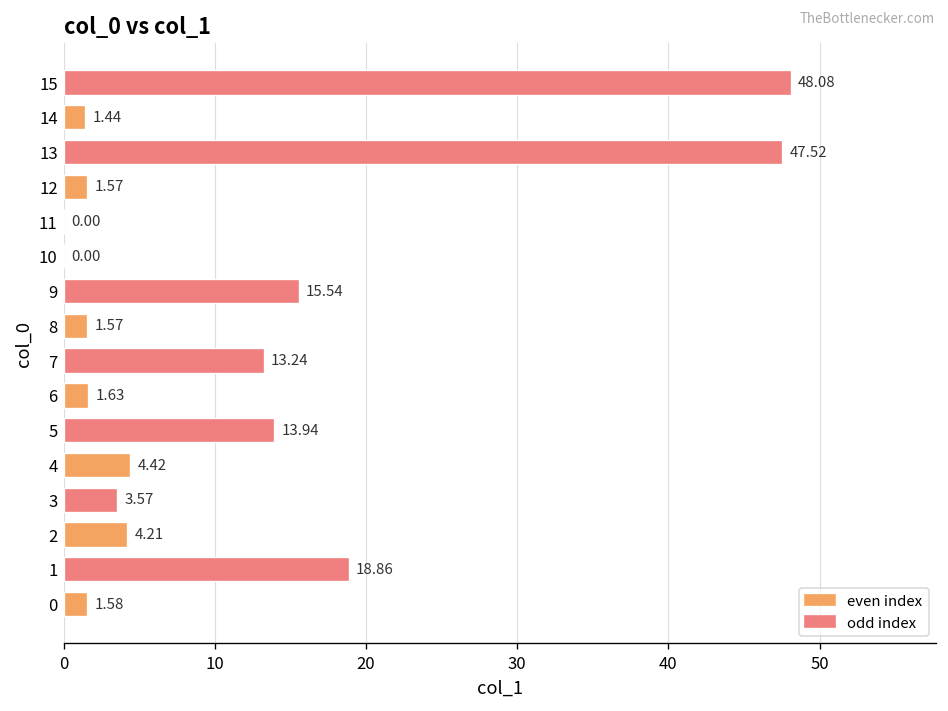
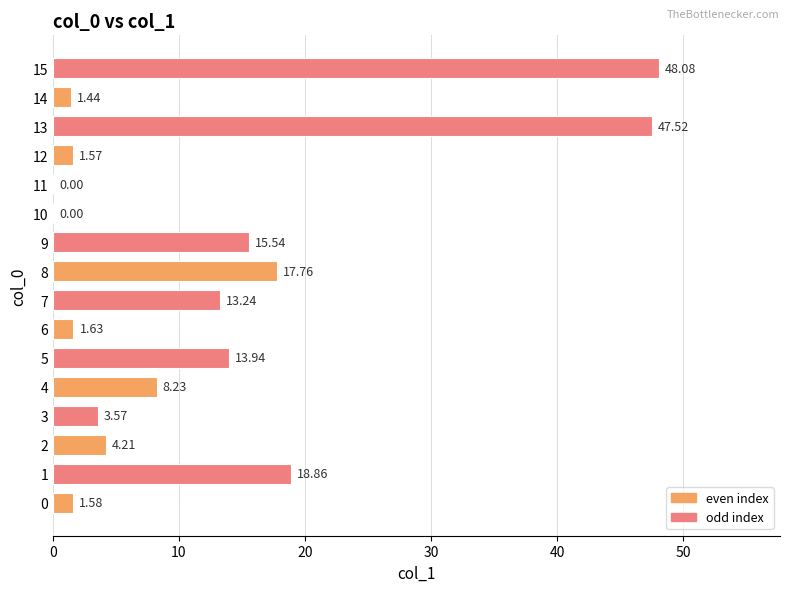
8: 1.57 -> 17.76
4: 4.42 -> 8.23
